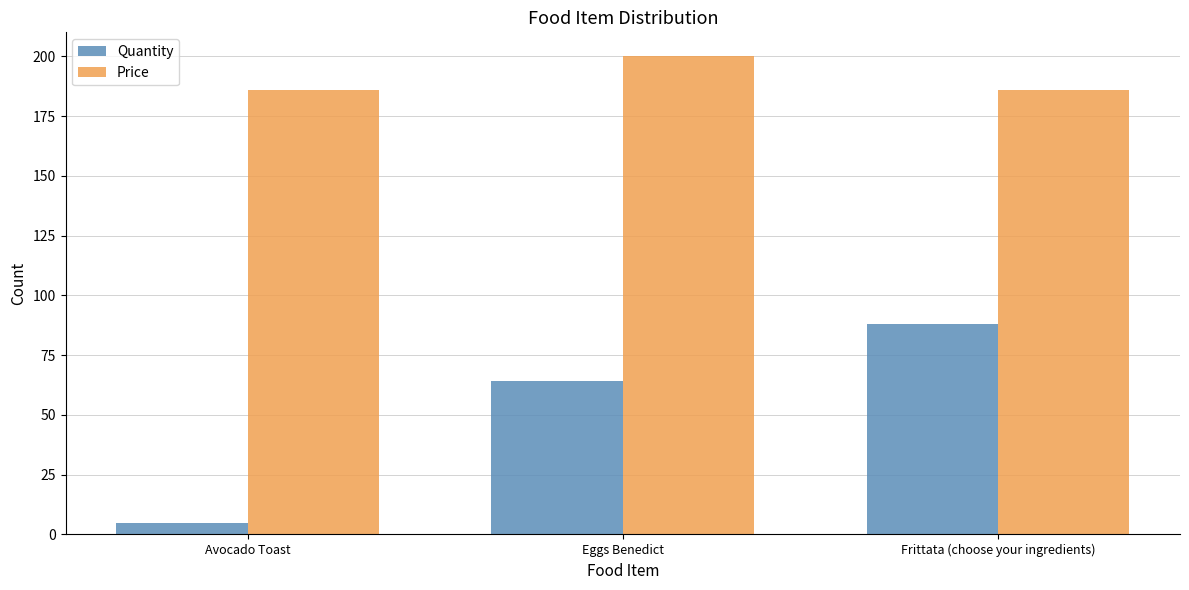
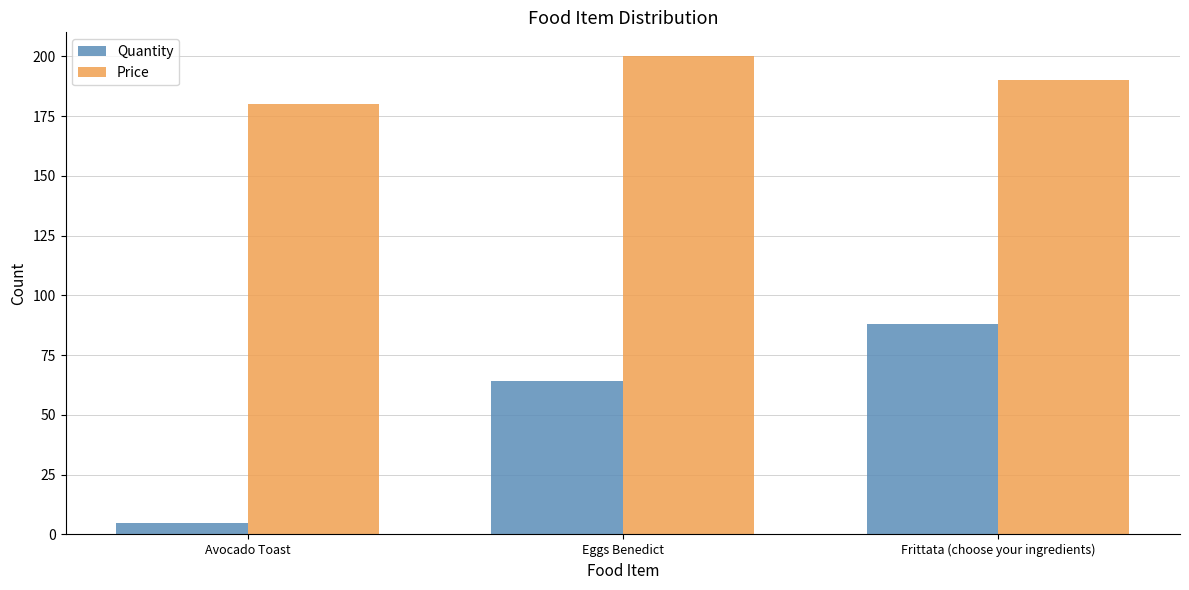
Price, Avocado Toast: 186 -> 180
Price, Frittata (choose your ingredients): 186 -> 190
